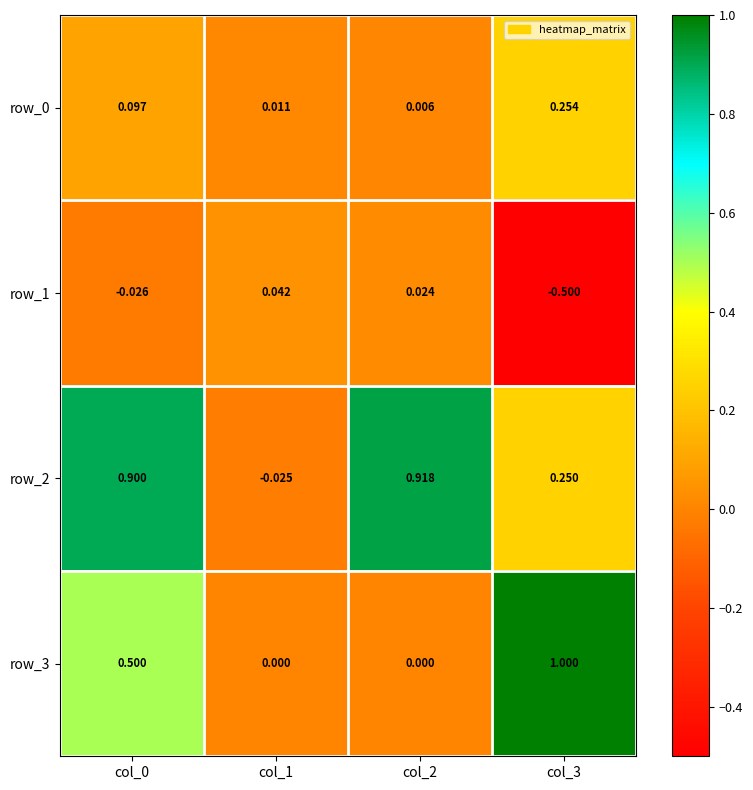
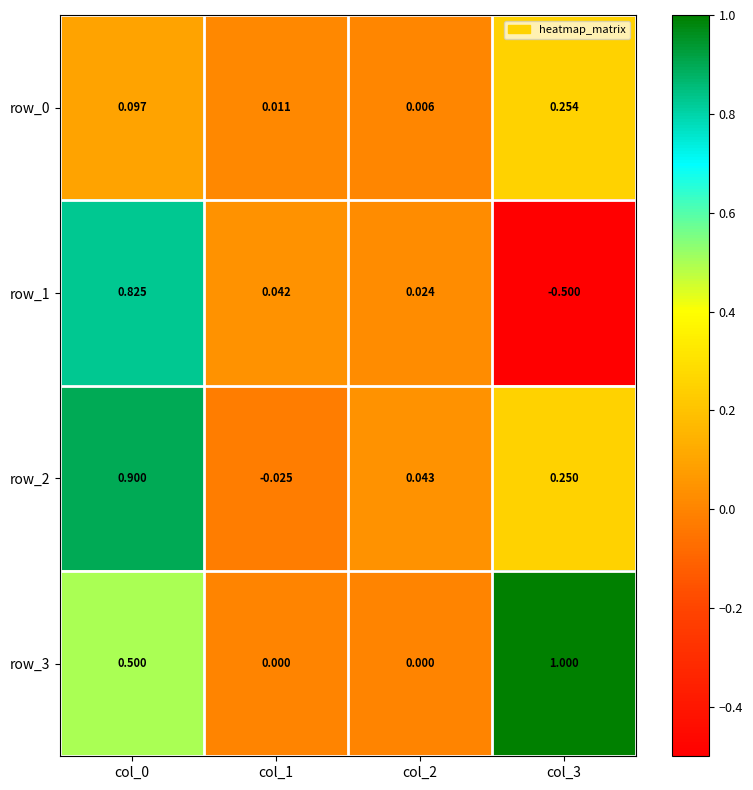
row_1, col_0: -0.026 -> 0.825
row_2, col_2: 0.918 -> 0.043
